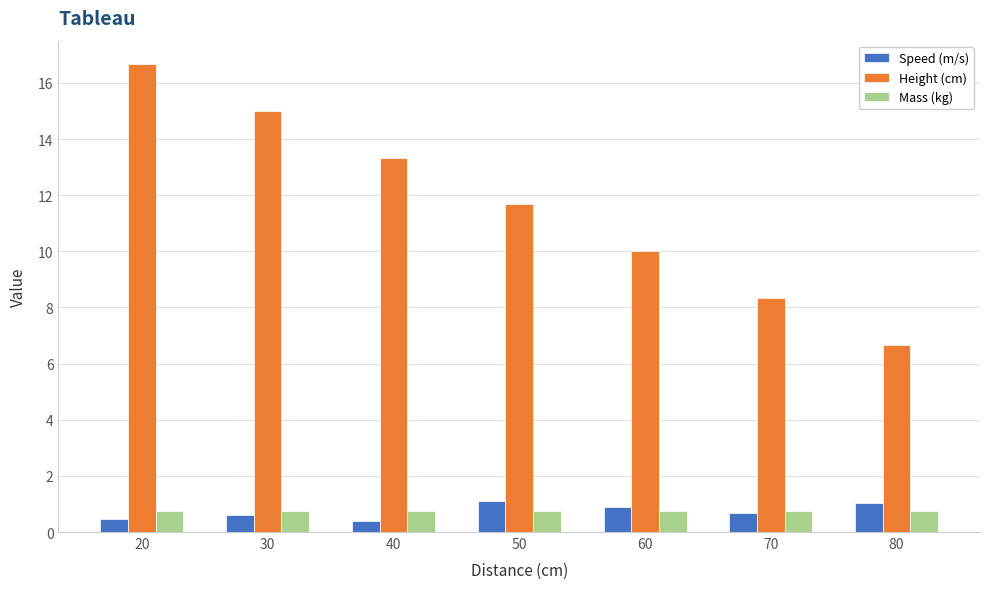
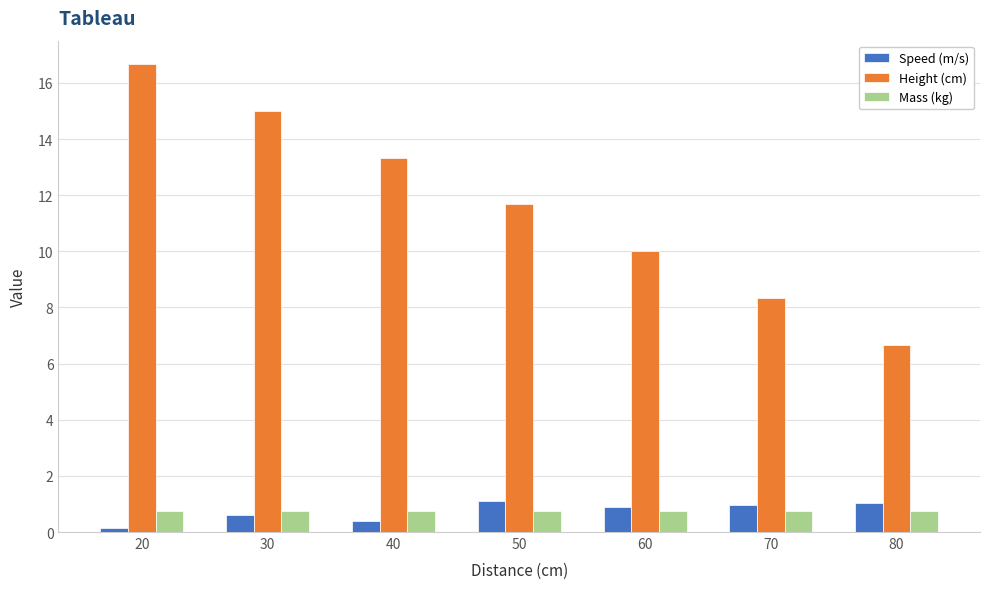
Speed (m/s), 20: 0.5 -> 0.2
Speed (m/s), 70: 0.7 -> 1.0
